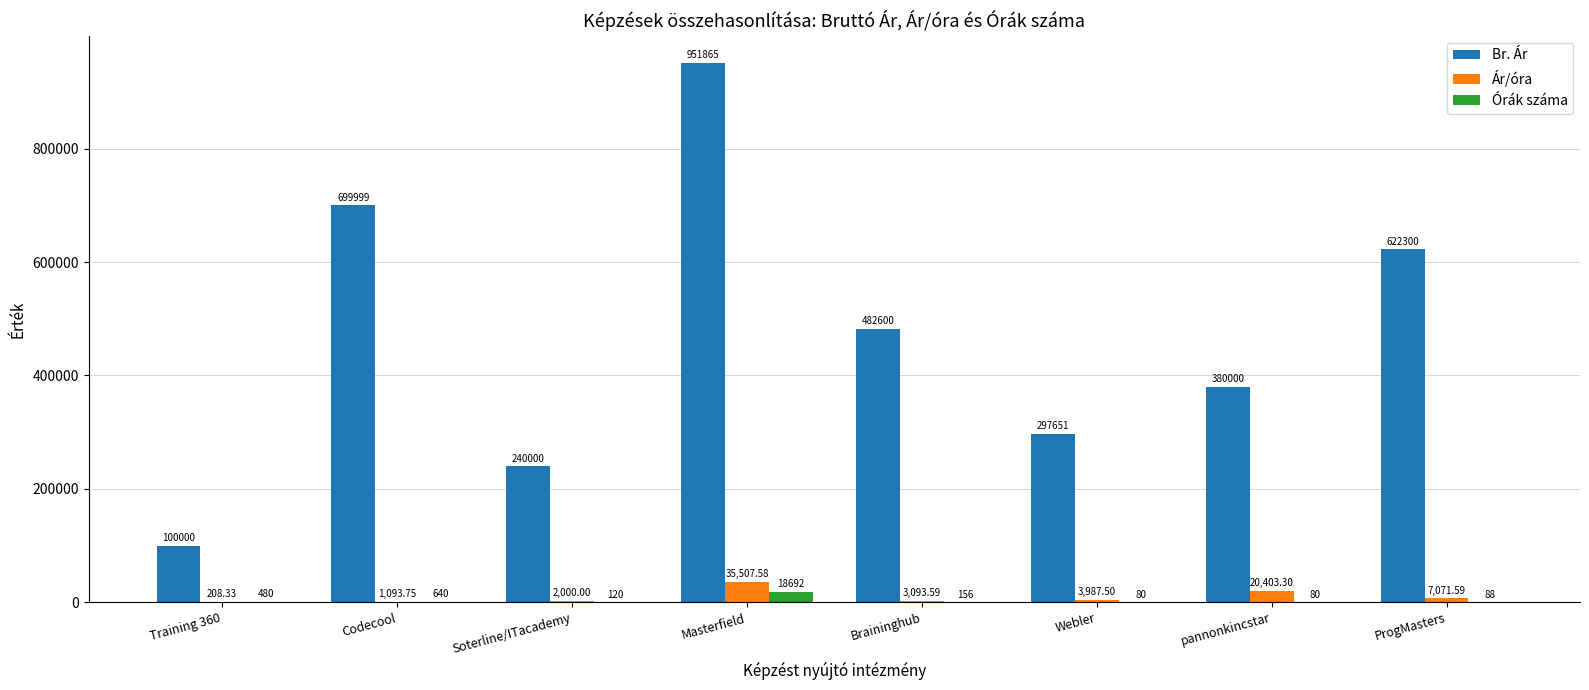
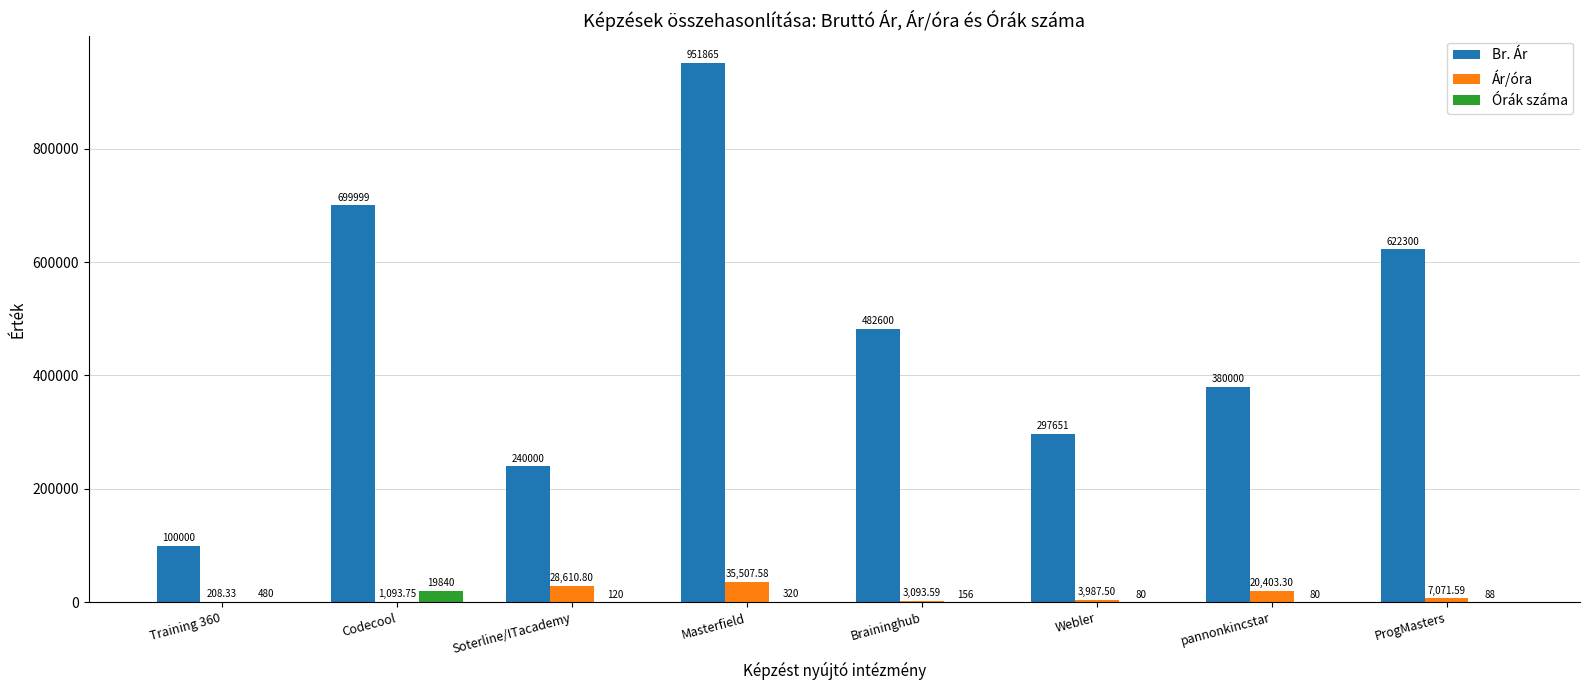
Órák száma, Codecool: 640 -> 19840
Ár/óra, Soterline/ITacademy: 2,000.00 -> 28,610.80
Órák száma, Masterfield: 18692 -> 320
